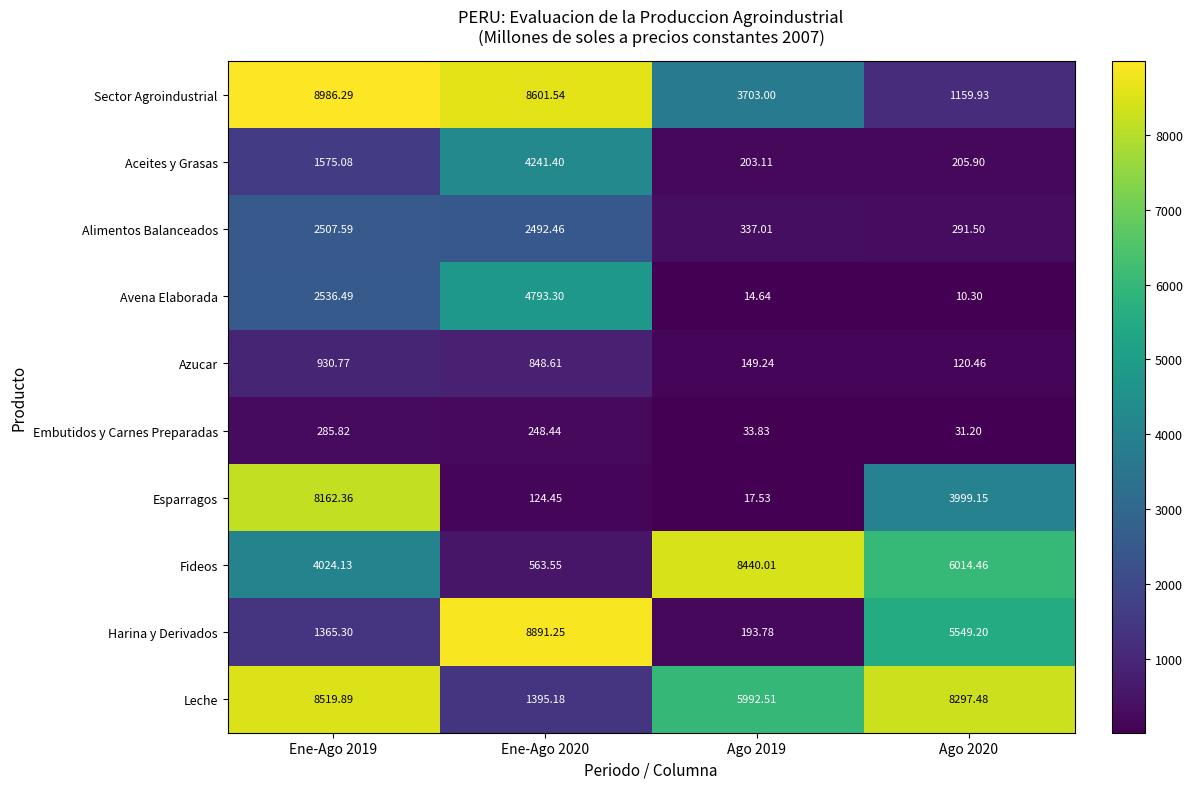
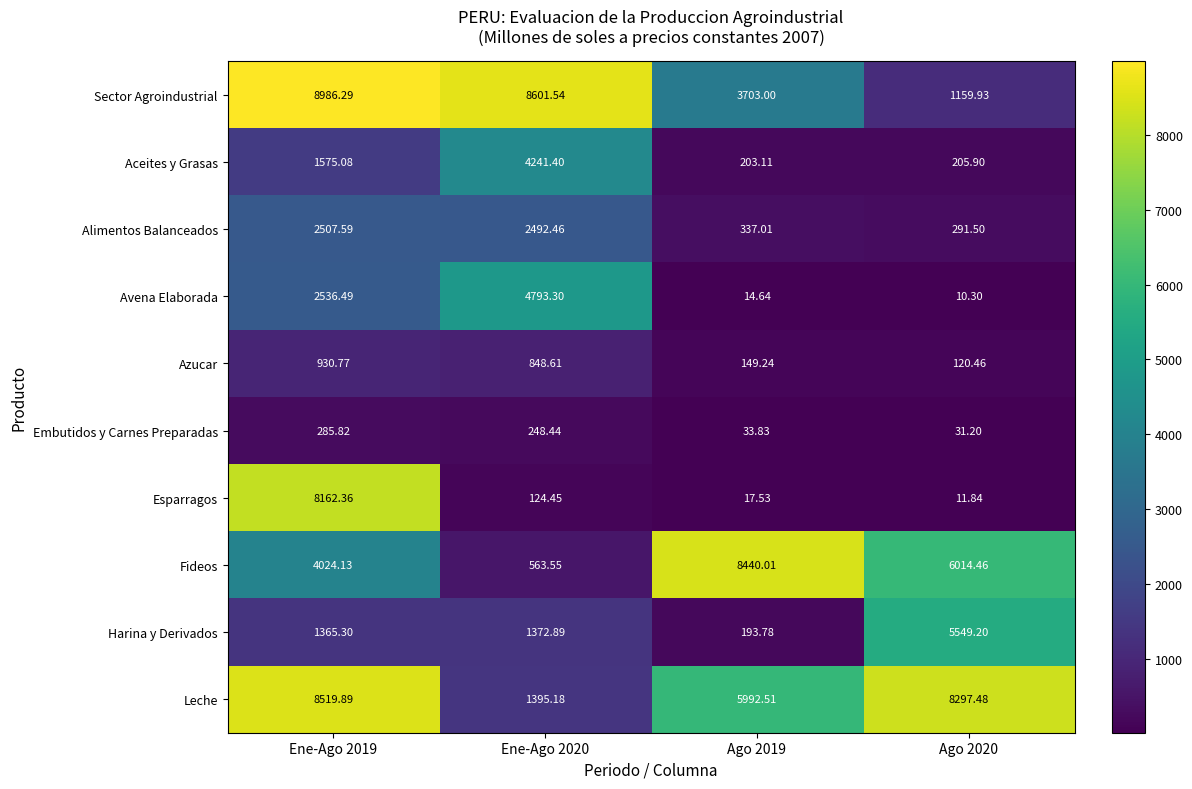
Esparragos, Ago 2020: 3999.15 -> 11.84
Harina y Derivados, Ene-Ago 2020: 8891.25 -> 1372.89
